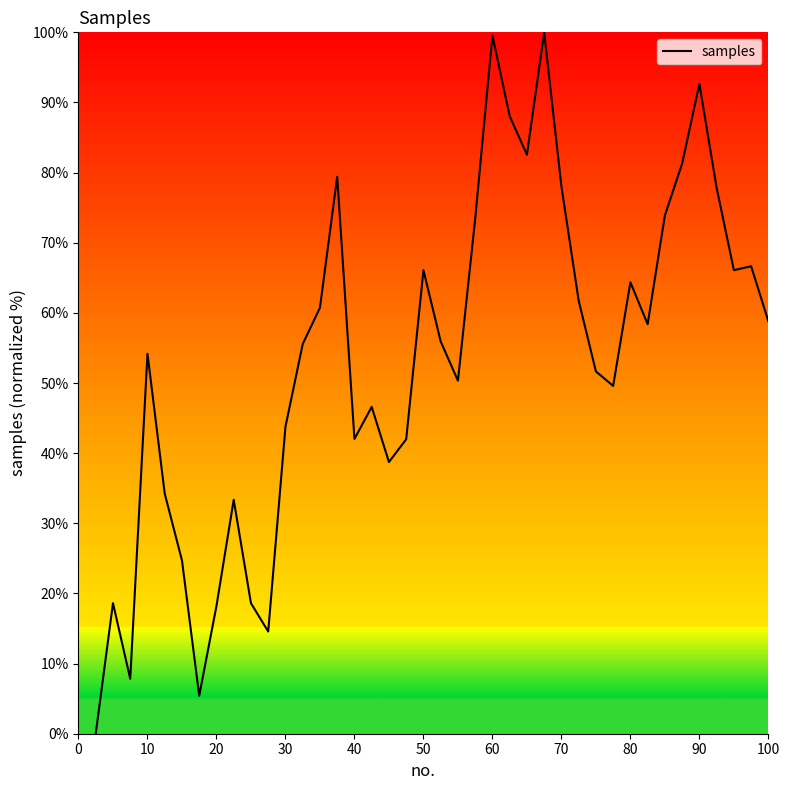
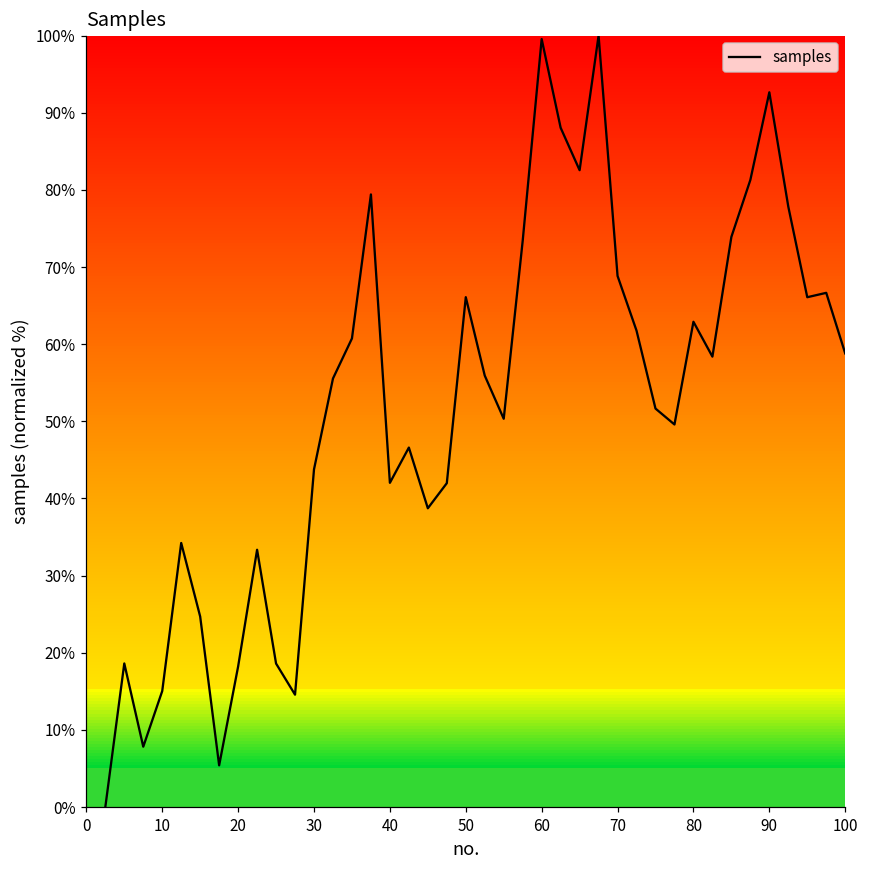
10: 54% -> 15%
70: 78% -> 69%
80: 64% -> 63%
